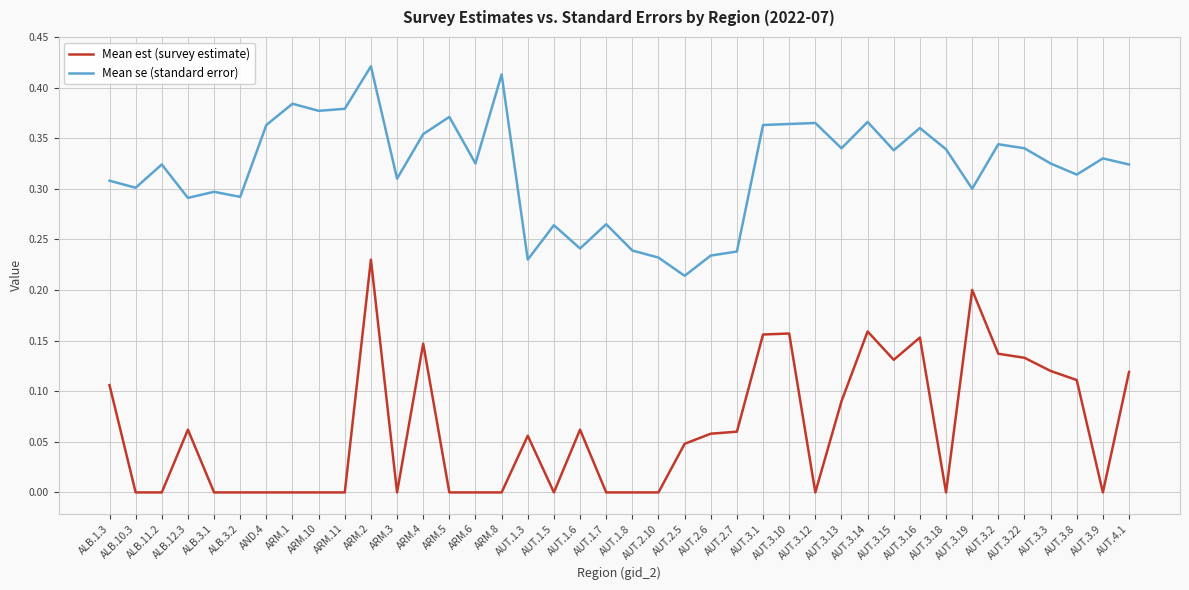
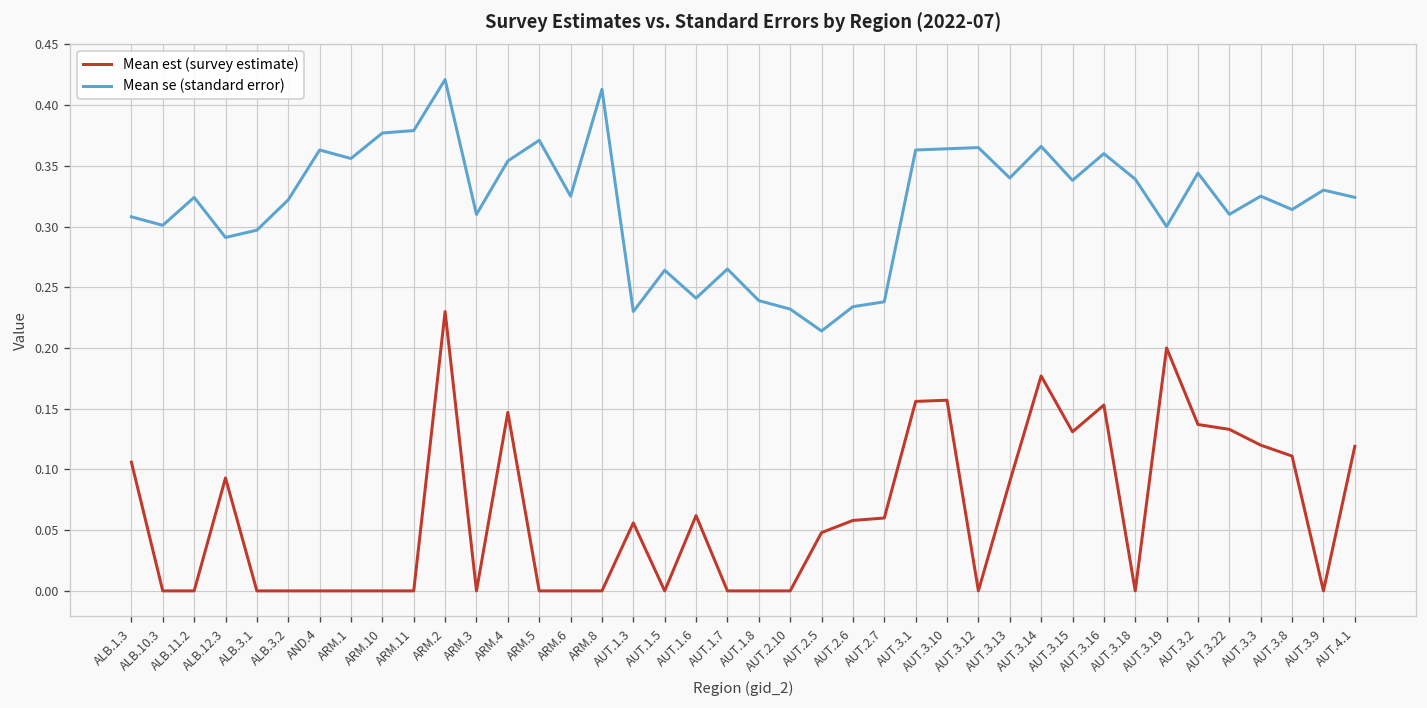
Mean est (survey estimate), ALB.12.3: 0.062 -> 0.093
Mean se (standard error), ALB.3.2: 0.292 -> 0.322
Mean se (standard error), ARM.1: 0.384 -> 0.356
Mean est (survey estimate), AUT.3.14: 0.159 -> 0.177
Mean se (standard error), AUT.3.22: 0.34 -> 0.31
